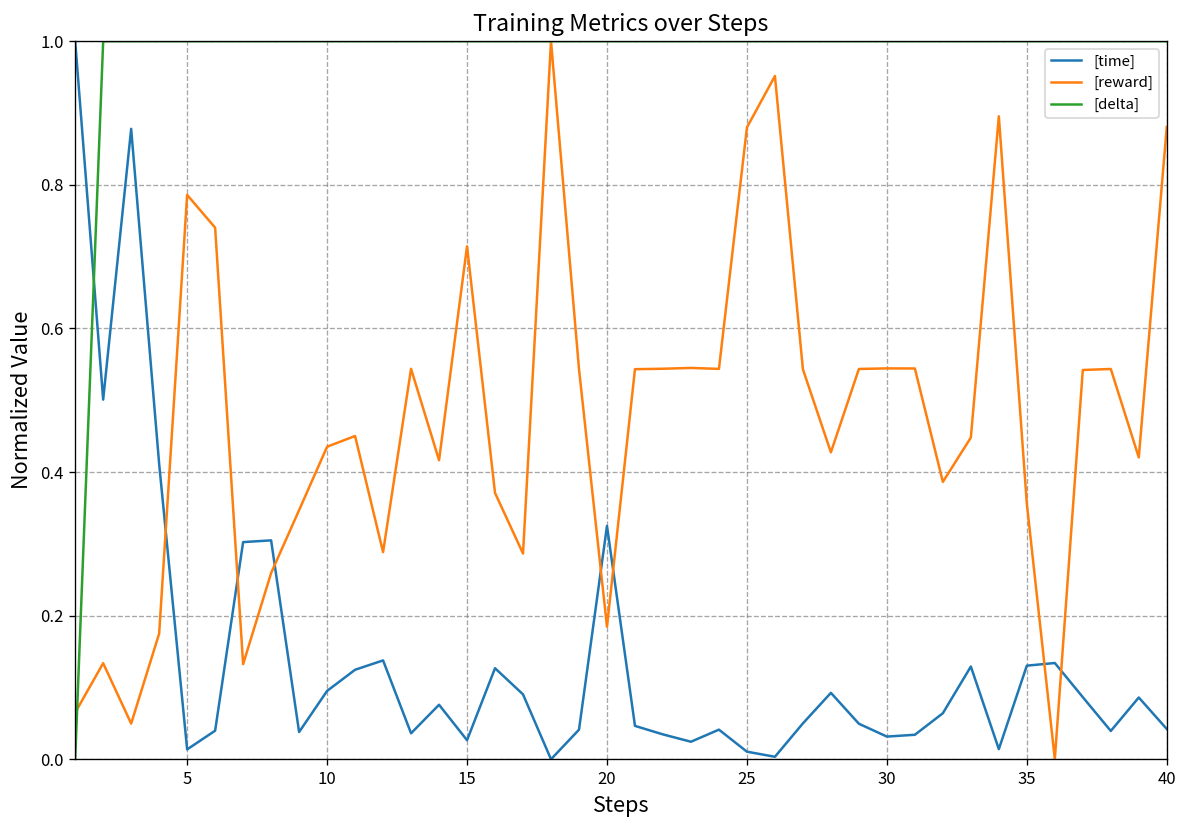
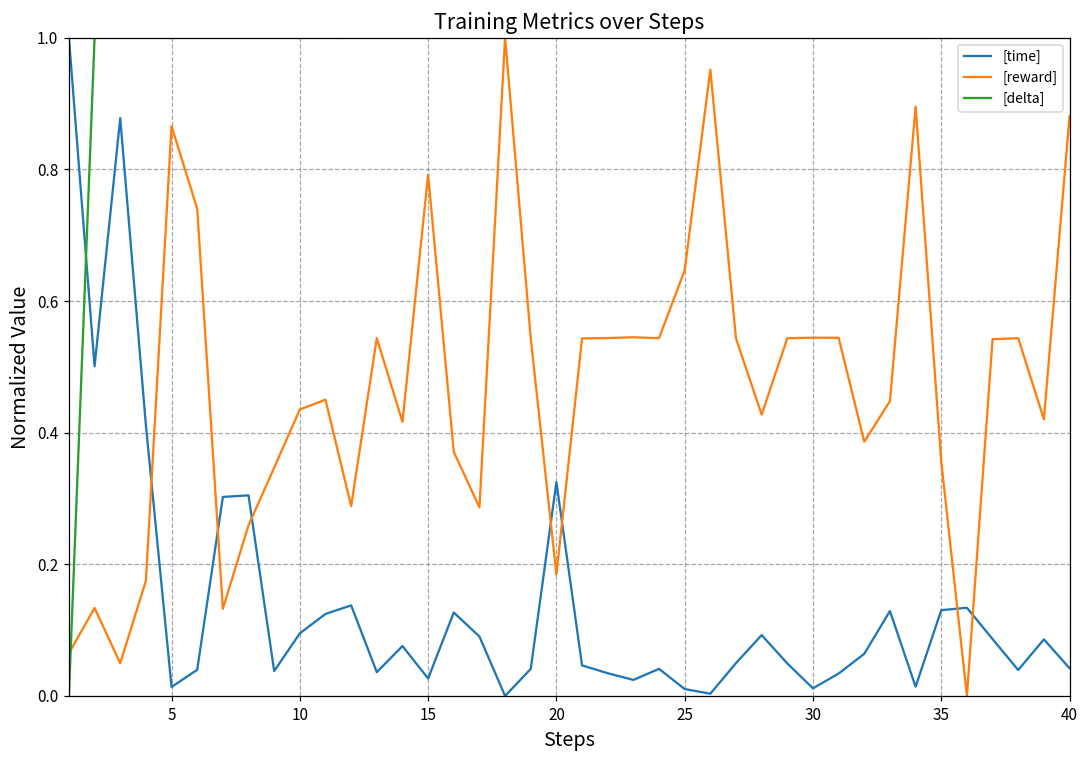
[reward], 5: 0.79 -> 0.87
[reward], 15: 0.71 -> 0.79
[reward], 25: 0.88 -> 0.65
[time], 30: 0.03 -> 0.01
